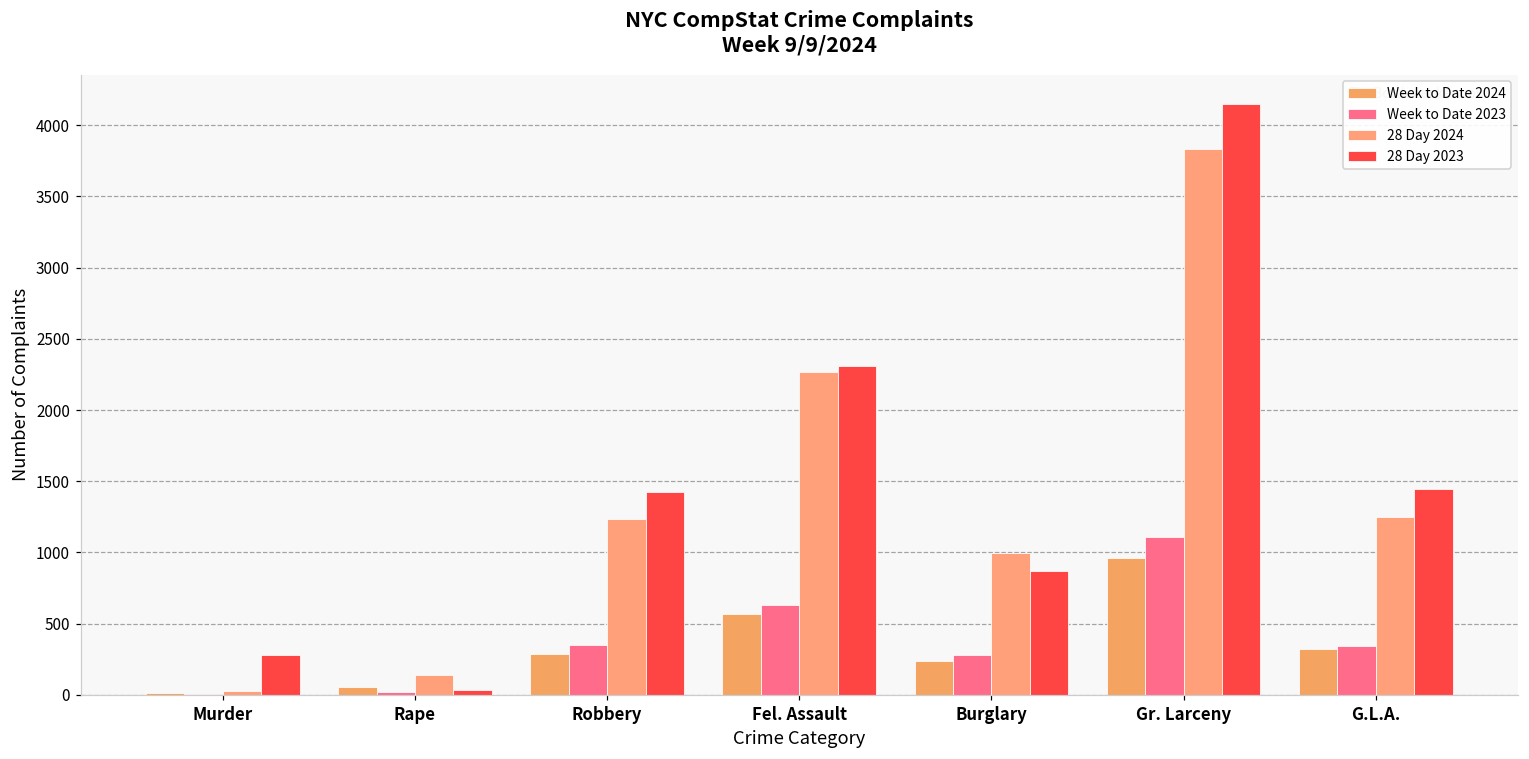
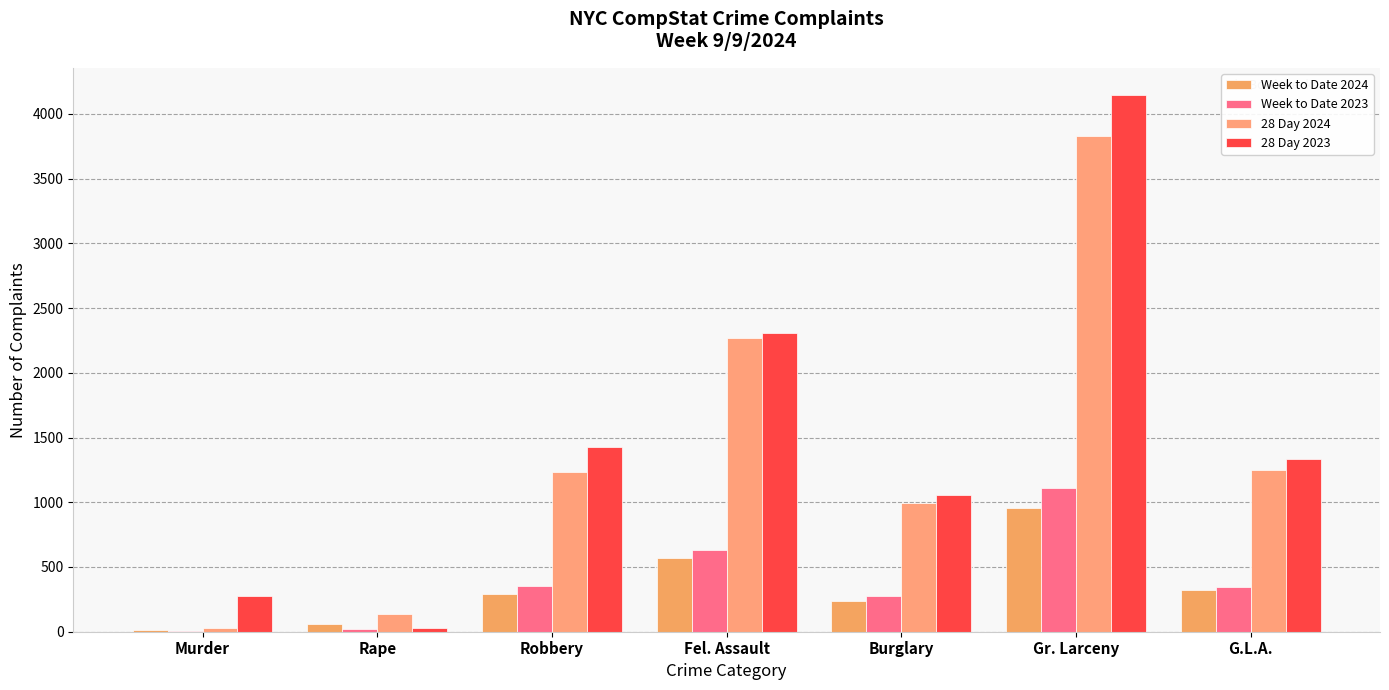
28 Day 2023, Burglary: 870 -> 1060
28 Day 2023, G.L.A.: 1440 -> 1340
